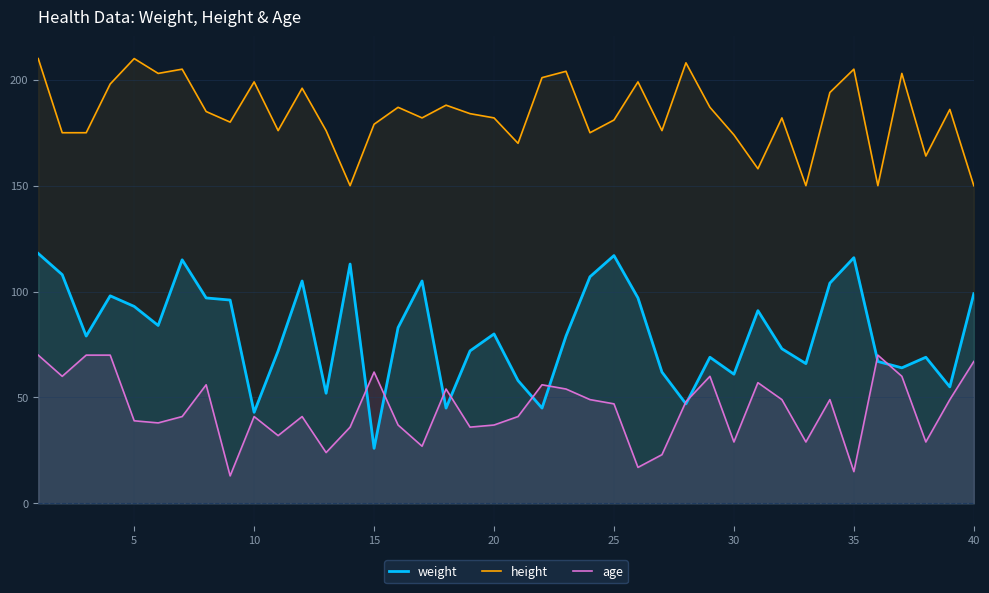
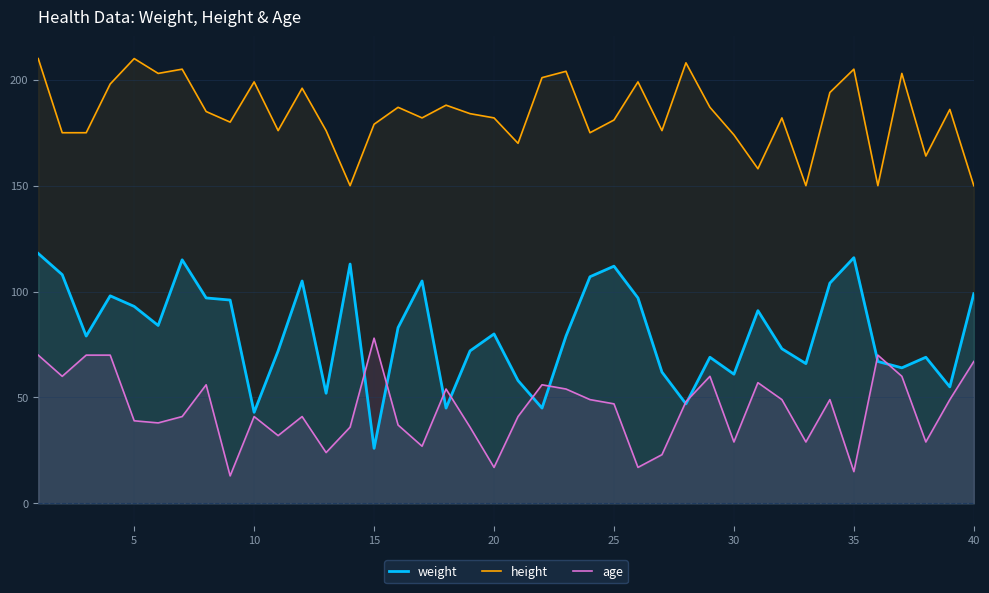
age, 15: 62 -> 78
age, 20: 37 -> 17
weight, 25: 117 -> 112
